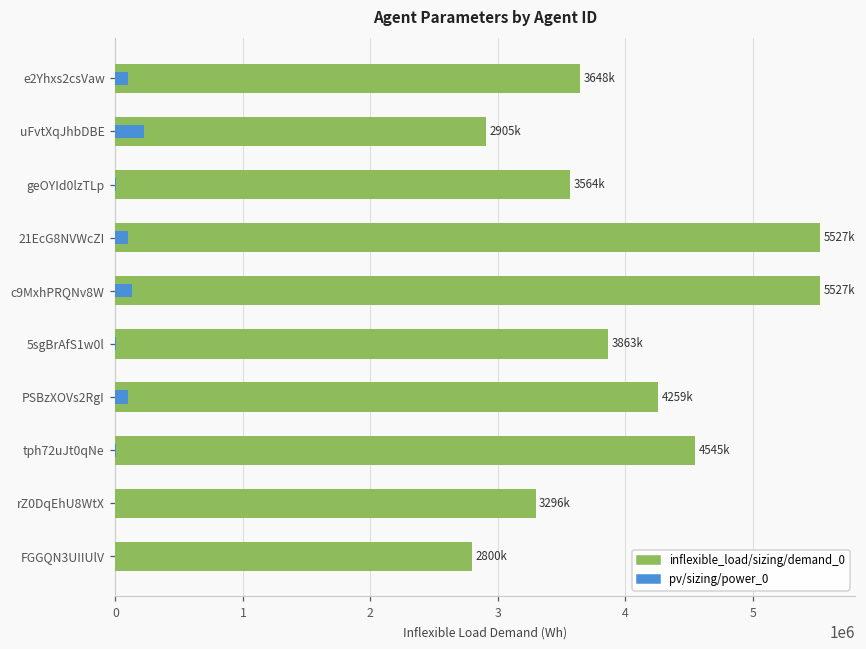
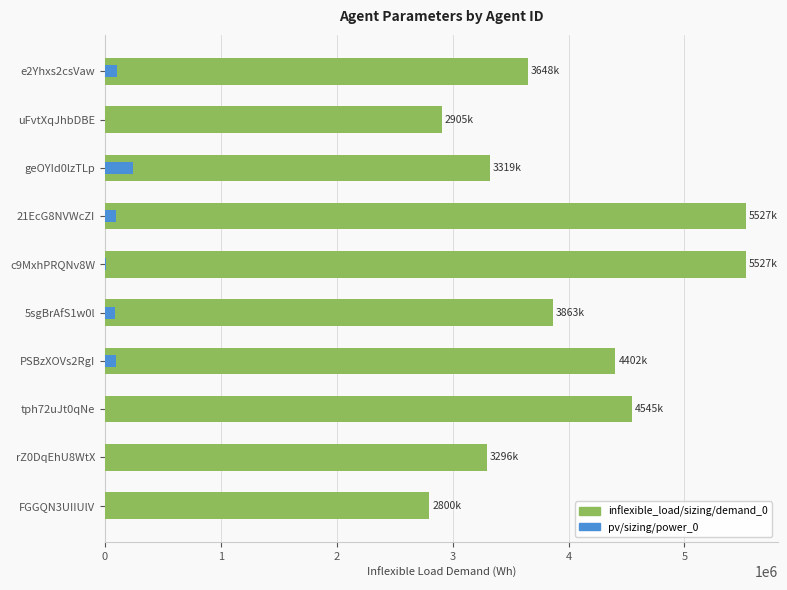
pv/sizing/power_0, uFvtXqJhbDBE: 220000 -> 0
inflexible_load/sizing/demand_0, geOYId0lzTLp: 3564k -> 3319k
pv/sizing/power_0, geOYId0lzTLp: 0 -> 240000
pv/sizing/power_0, c9MxhPRQNv8W: 130000 -> 10000
pv/sizing/power_0, 5sgBrAfS1w0l: 0 -> 90000
inflexible_load/sizing/demand_0, PSBzXOVs2RgI: 4259k -> 4402k
